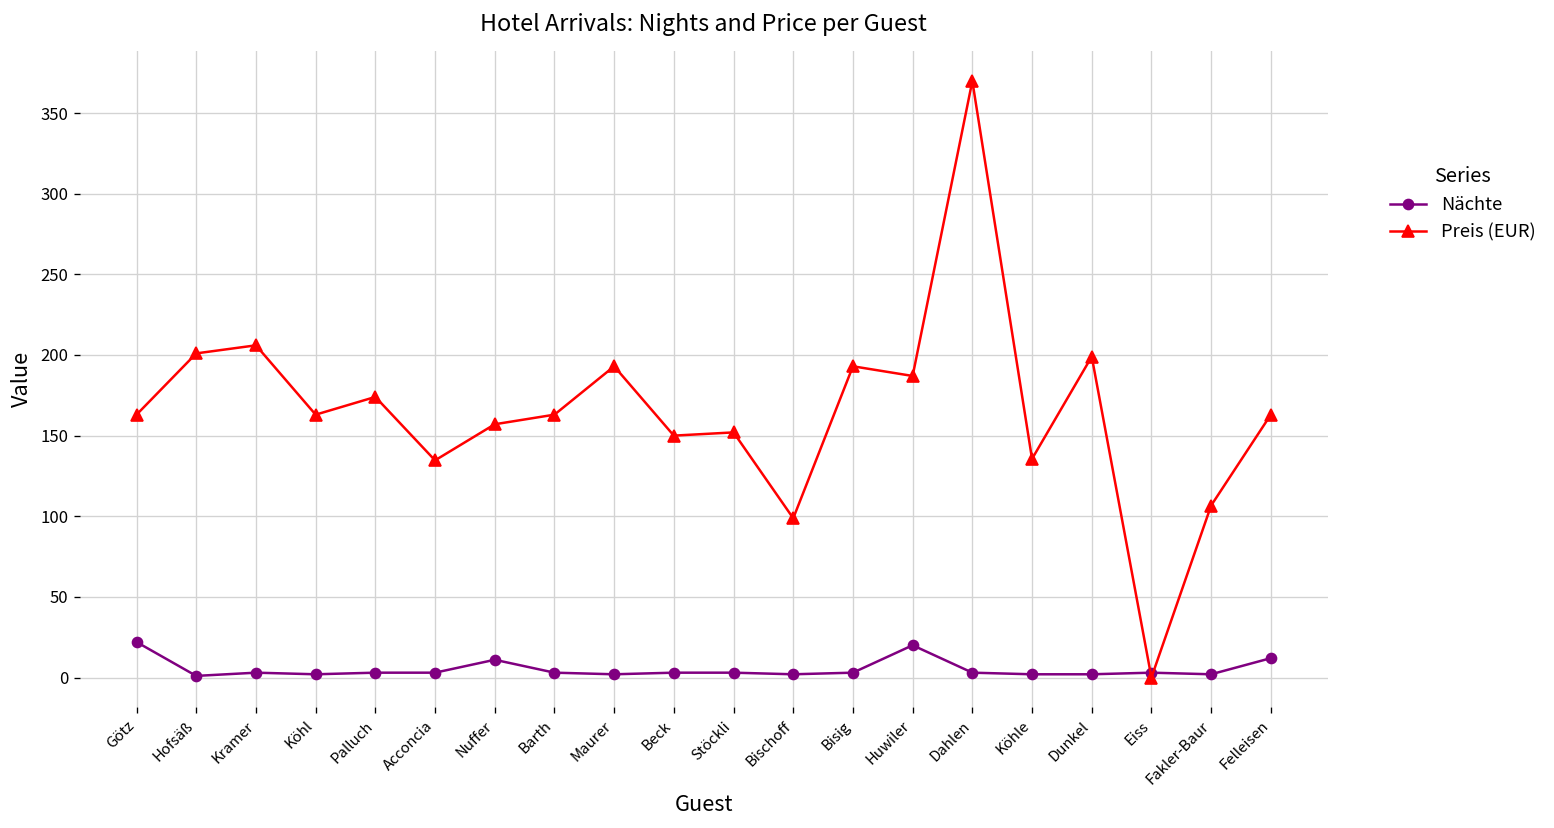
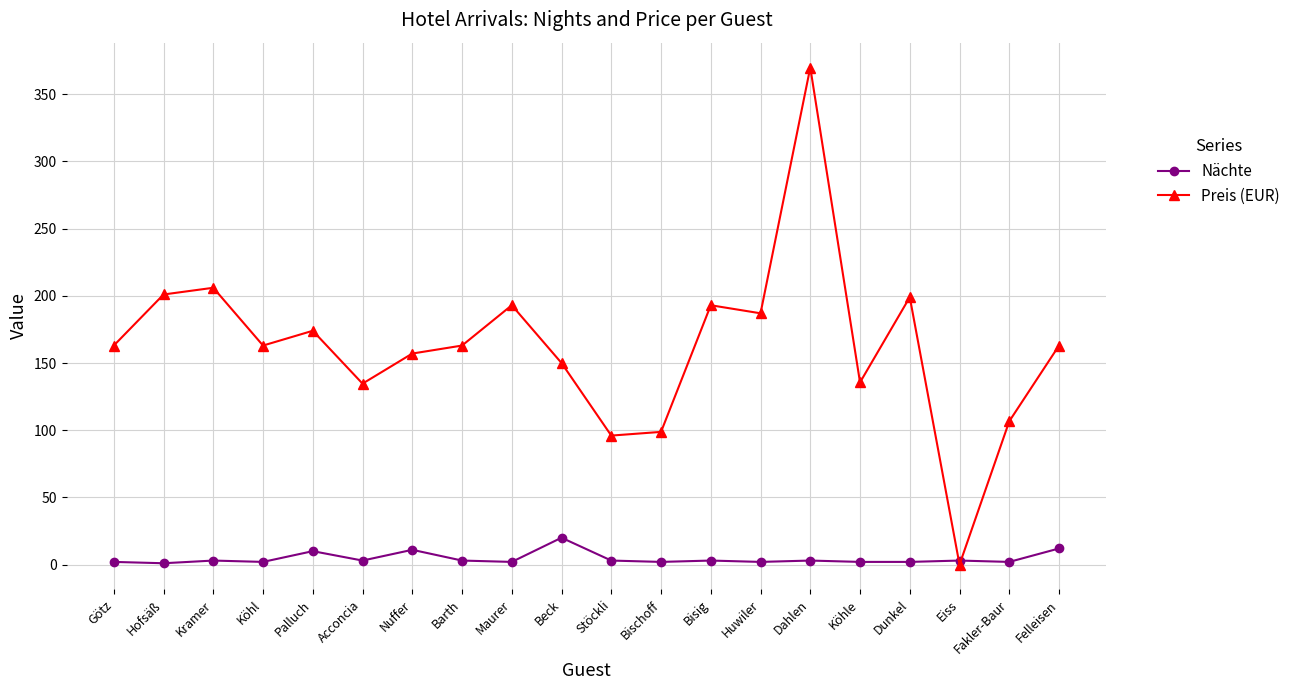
Nächte, Götz: 22 -> 2
Nächte, Palluch: 3 -> 10
Nächte, Beck: 3 -> 20
Preis (EUR), Stöckli: 152 -> 96
Nächte, Huwiler: 20 -> 2
